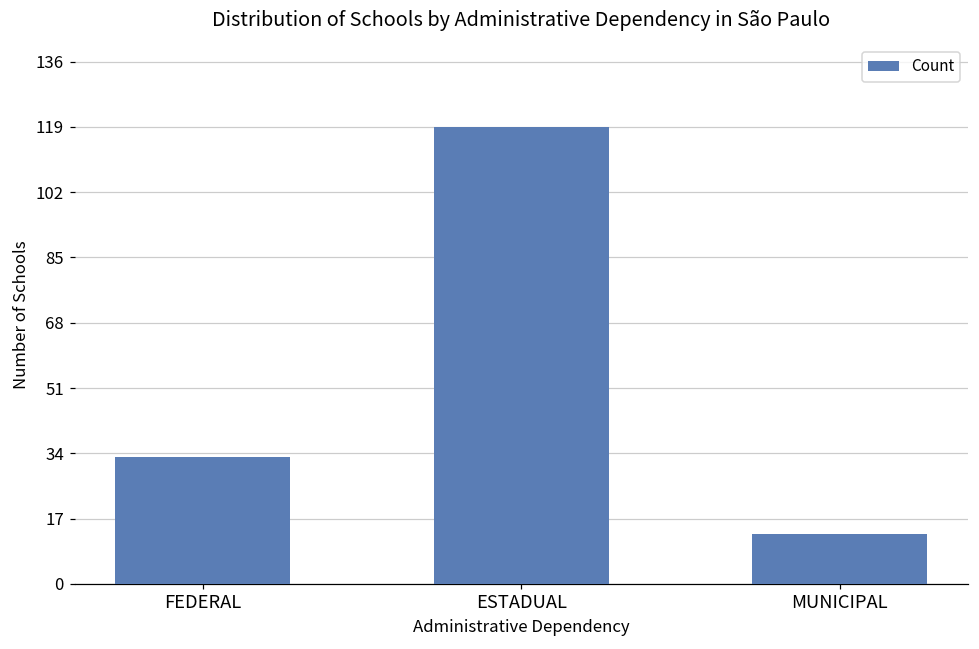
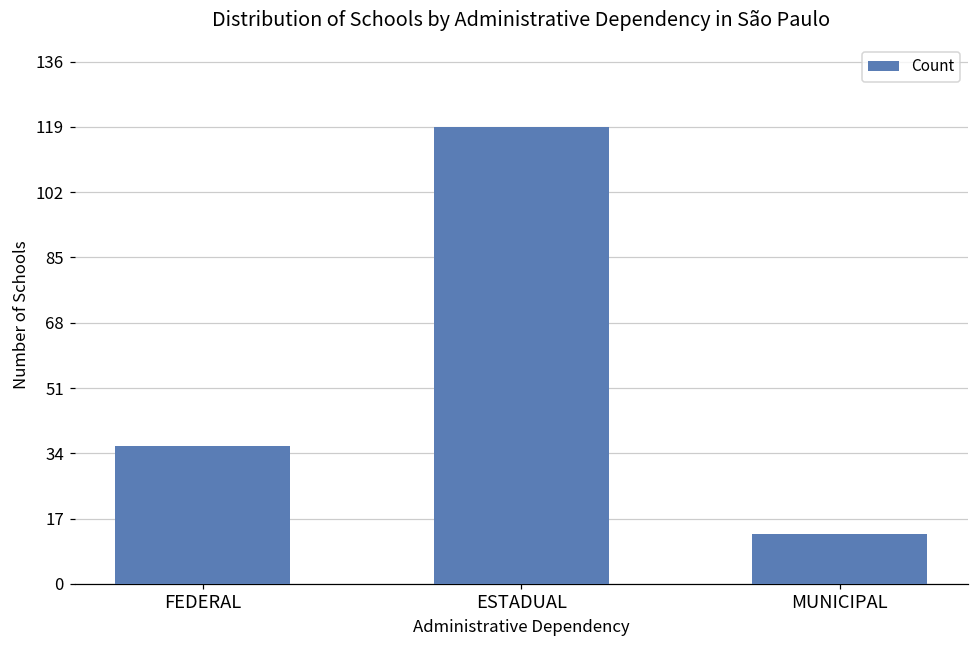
FEDERAL: 33 -> 36
